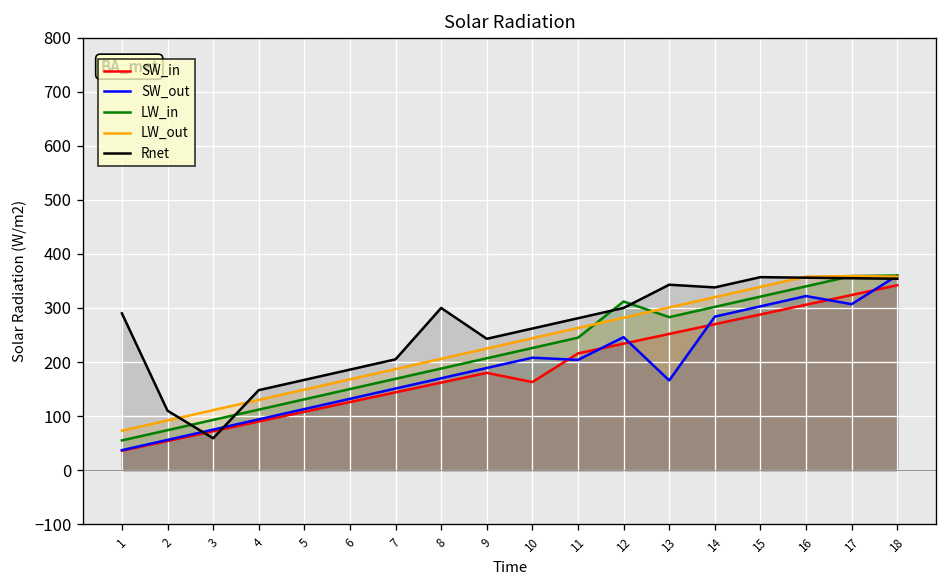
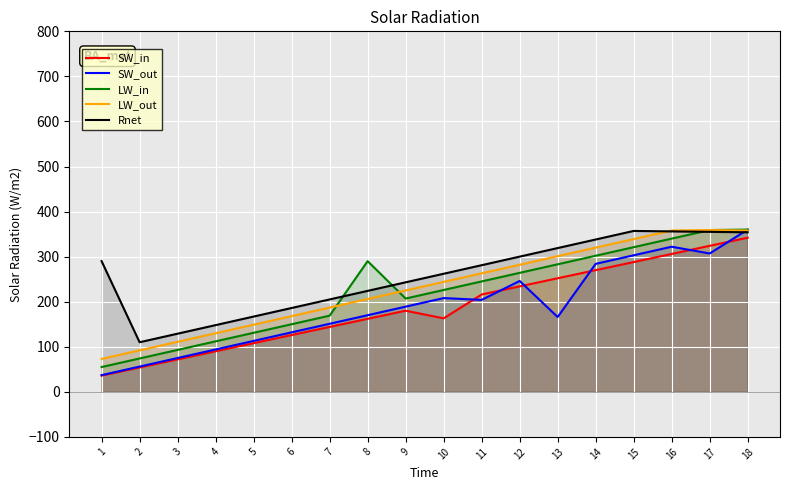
Rnet, 3: 60 -> 130
LW_in, 8: 190 -> 290
Rnet, 8: 300 -> 220
LW_in, 12: 310 -> 260
Rnet, 13: 340 -> 320
